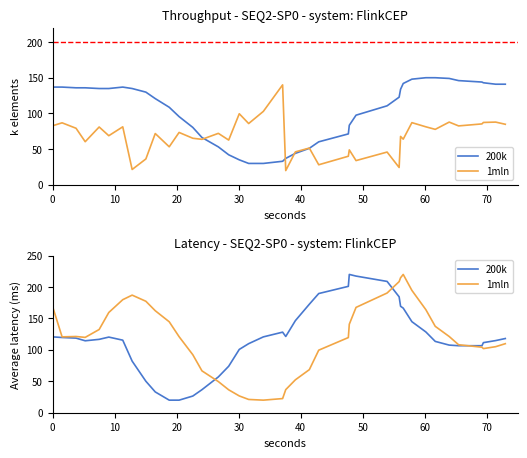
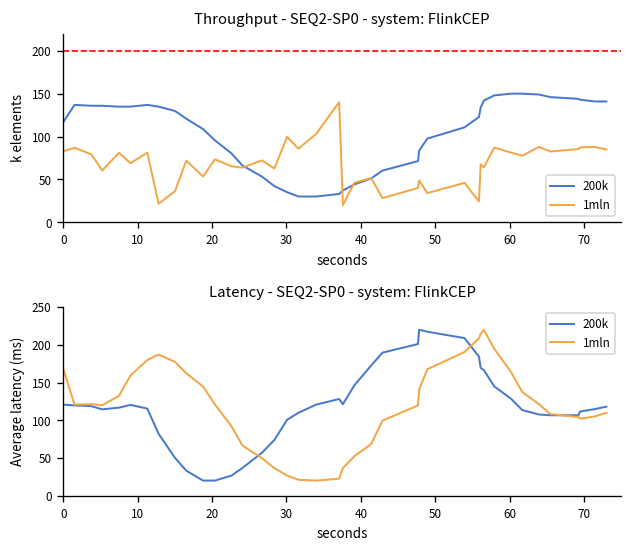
Throughput - SEQ2-SP0 - system: FlinkCEP, 200k, 0: 140 -> 120
